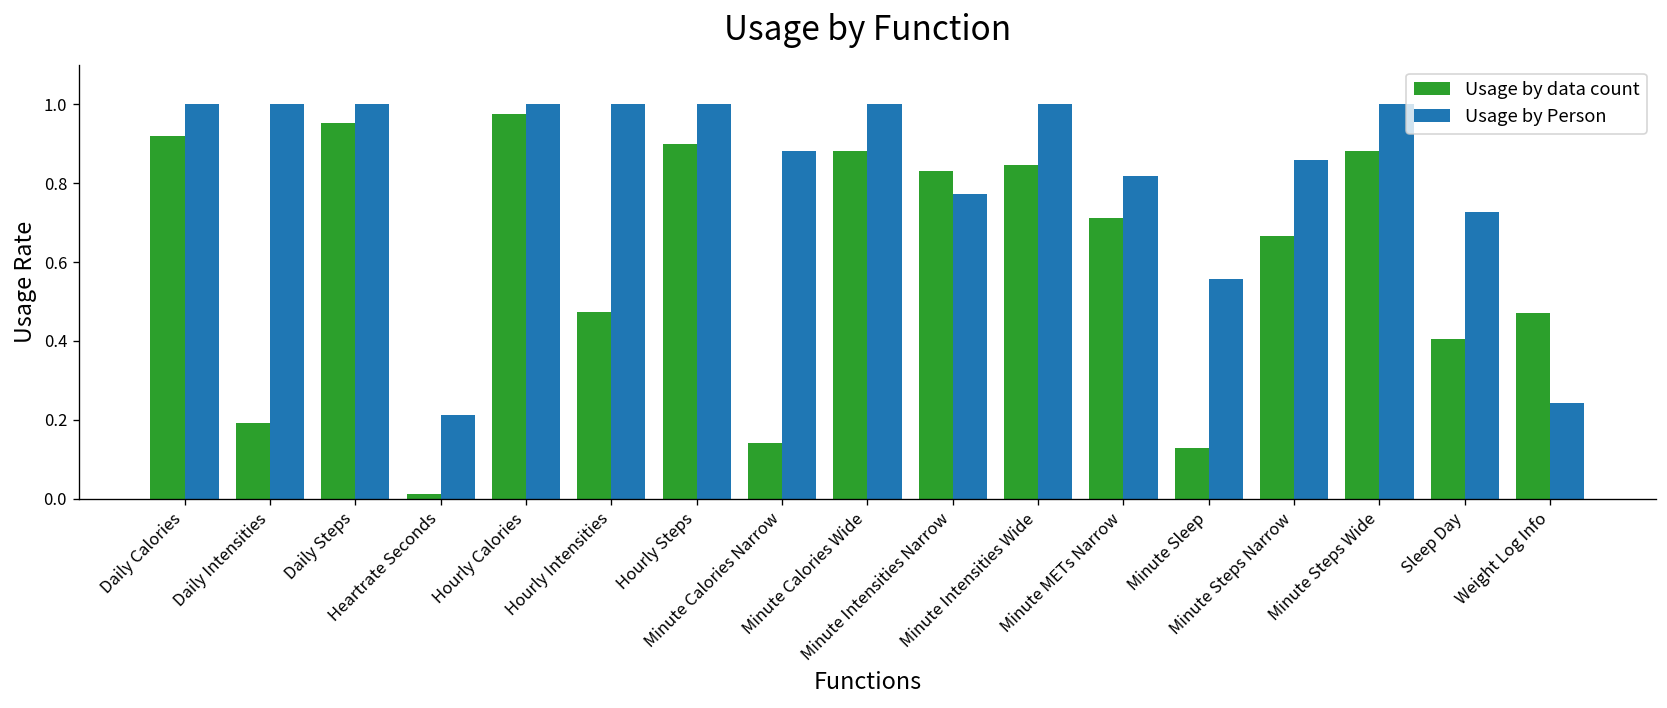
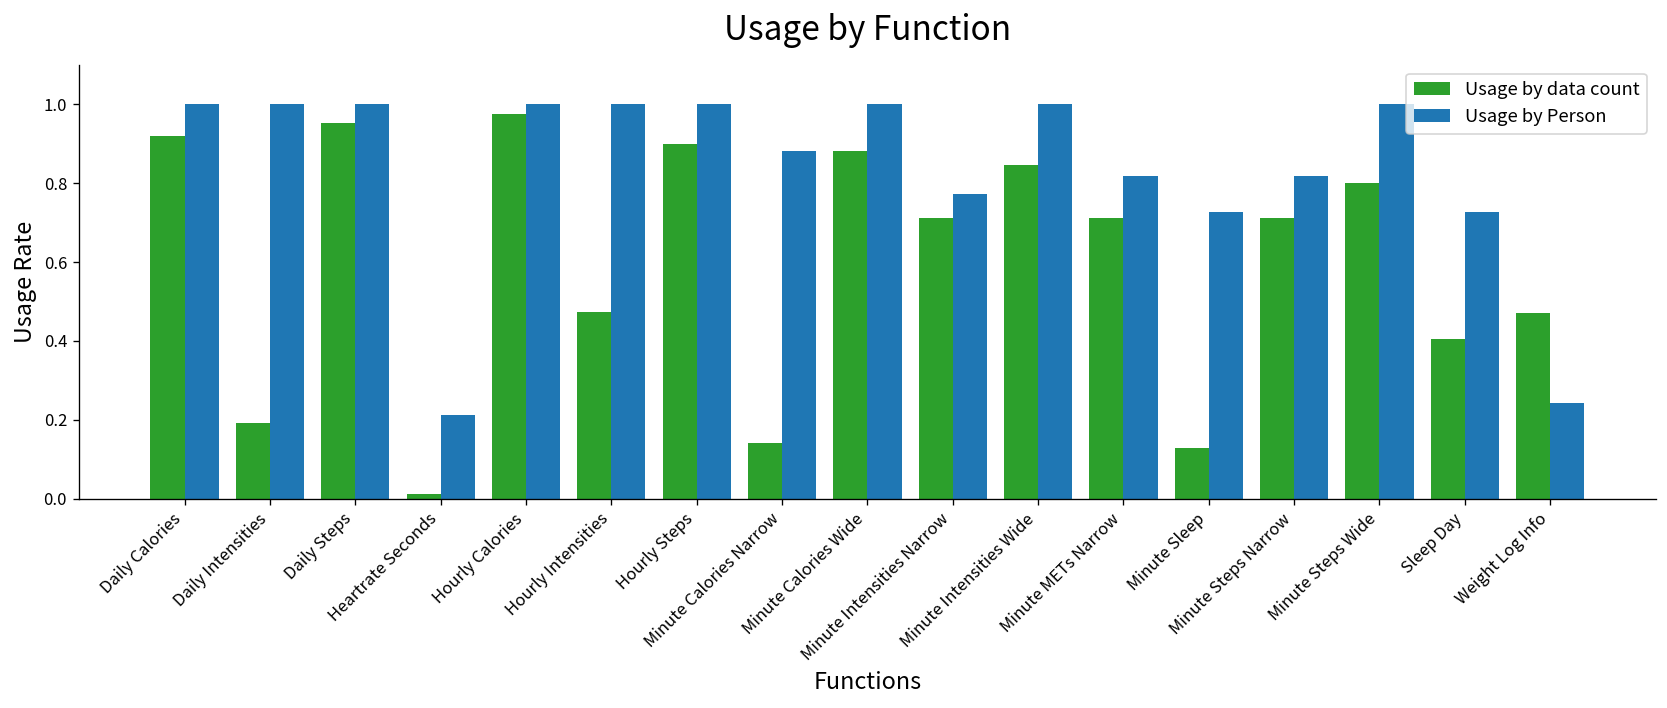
Usage by data count, Minute Intensities Narrow: 0.83 -> 0.71
Usage by Person, Minute Sleep: 0.56 -> 0.73
Usage by data count, Minute Steps Narrow: 0.67 -> 0.71
Usage by Person, Minute Steps Narrow: 0.86 -> 0.82
Usage by data count, Minute Steps Wide: 0.88 -> 0.80
